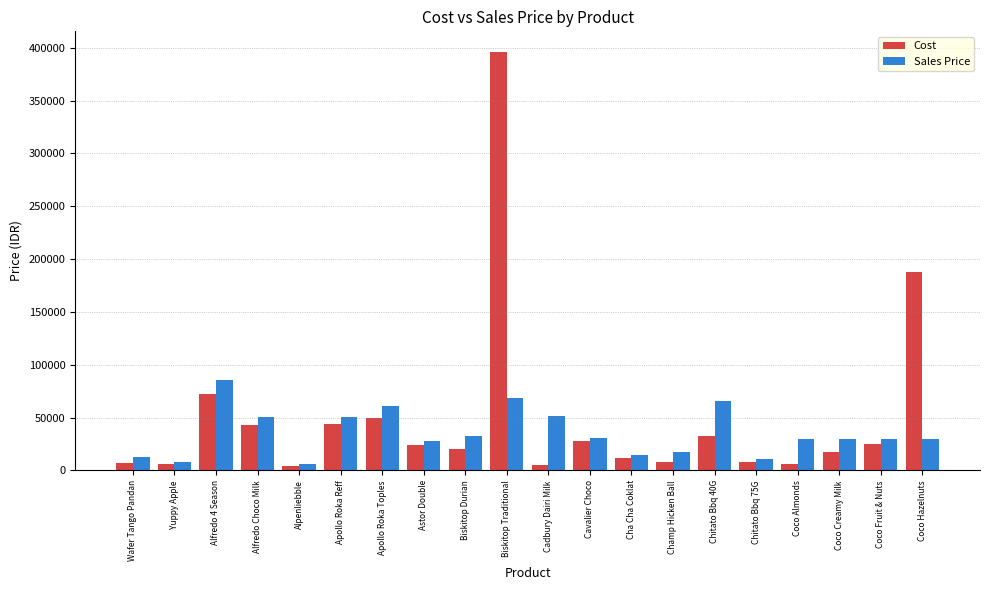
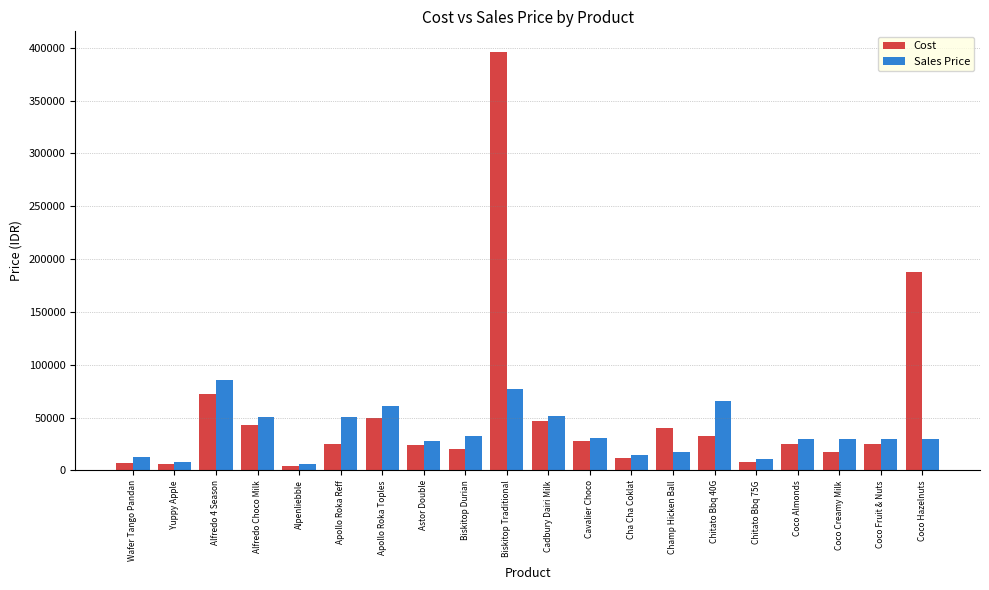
Cost, Apollo Roka Reff: 44000 -> 25000
Sales Price, Biskitop Traditional: 69000 -> 77000
Cost, Cadbury Dairi Milk: 5000 -> 47000
Cost, Champ Hicken Ball: 8000 -> 40000
Cost, Coco Almonds: 6000 -> 25000
